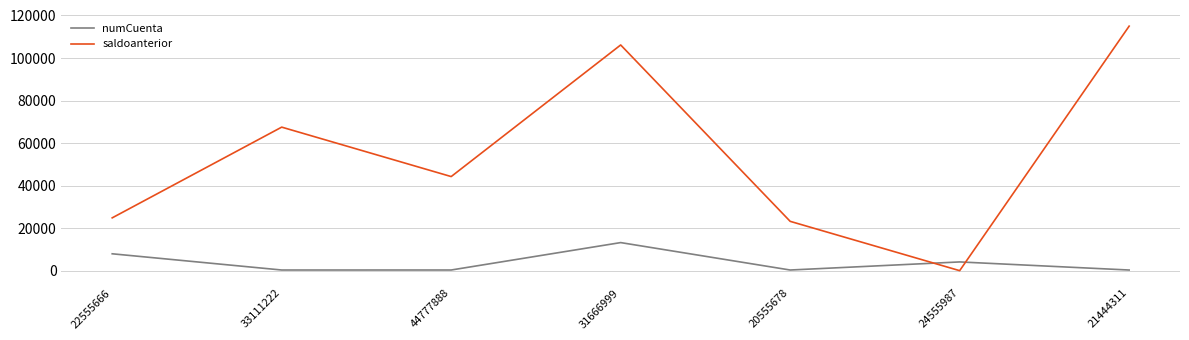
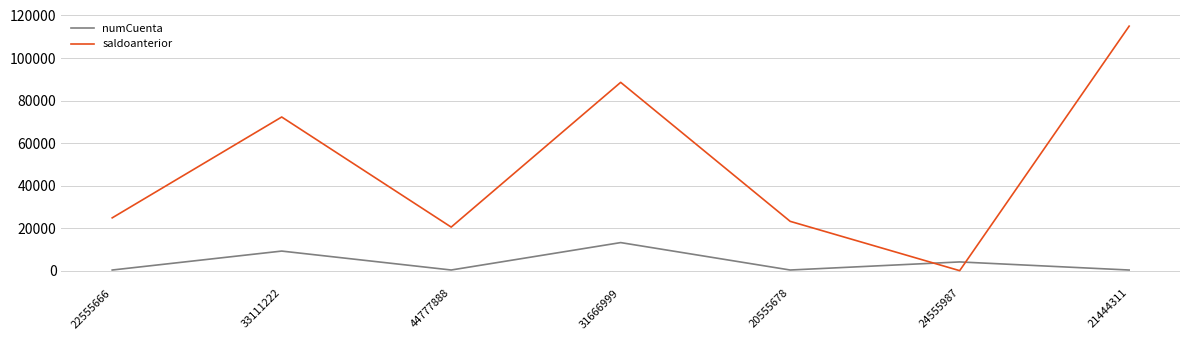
numCuenta, 22555666: 8000 -> 0
numCuenta, 33111222: 0 -> 9000
saldoanterior, 33111222: 68000 -> 72000
saldoanterior, 44777888: 44000 -> 20000
saldoanterior, 31666999: 106000 -> 89000
